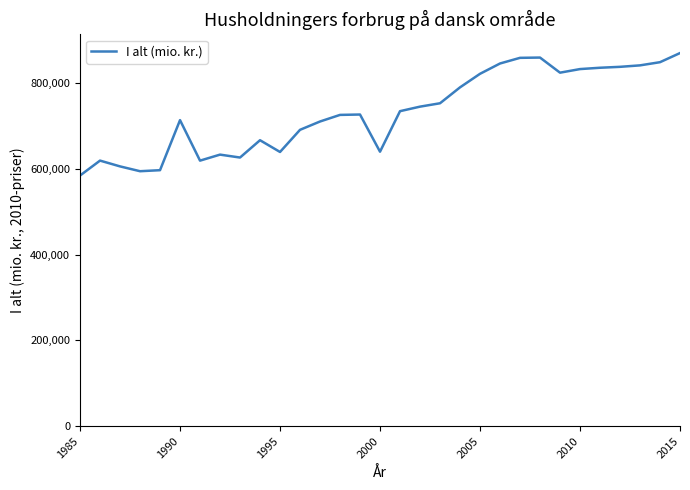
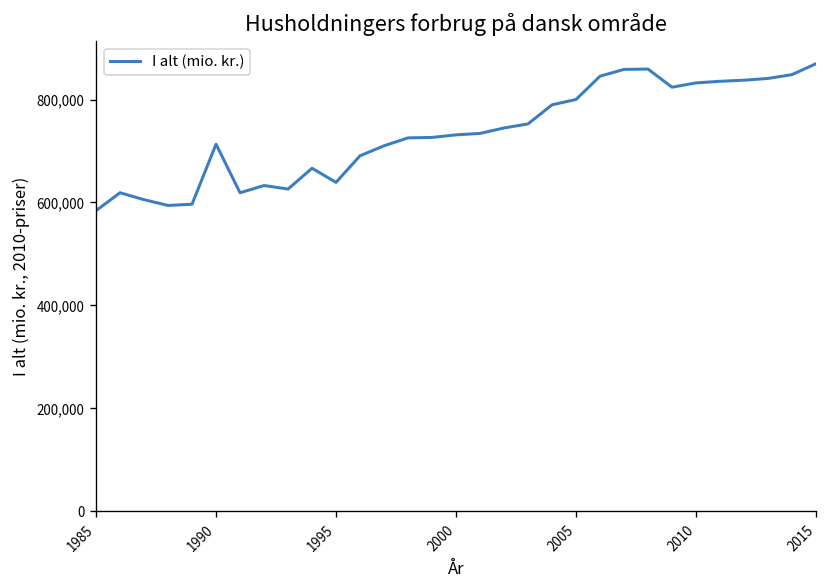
2000: 640,000 -> 730,000
2005: 820,000 -> 800,000
